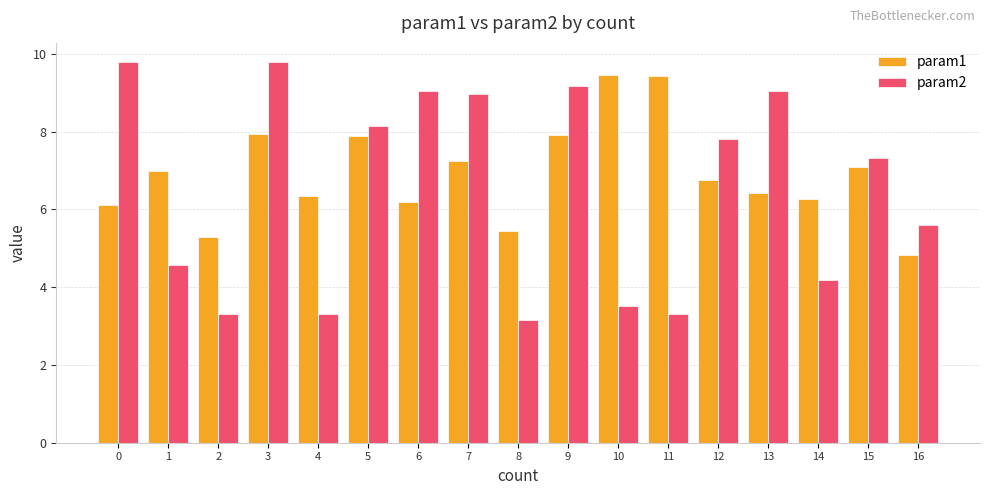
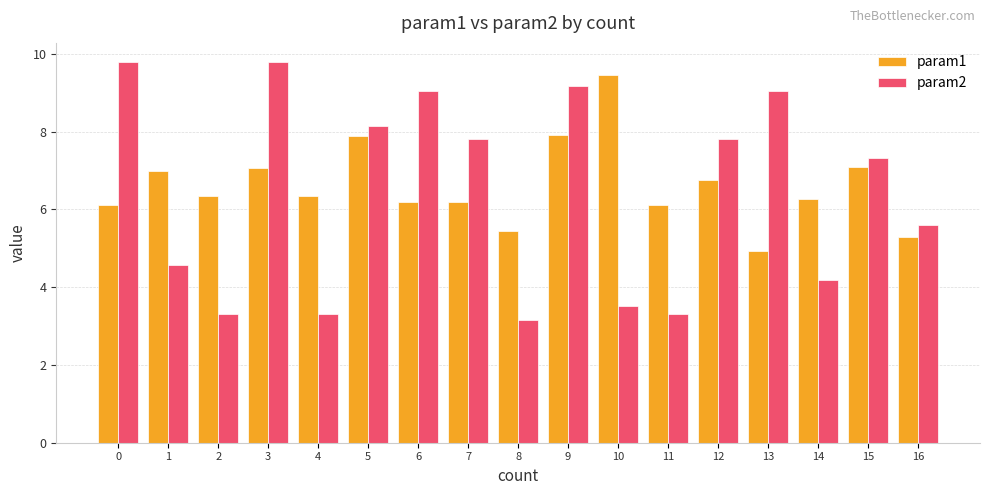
param1, 2: 5.3 -> 6.3
param1, 3: 8.0 -> 7.1
param1, 7: 7.3 -> 6.2
param2, 7: 9.0 -> 7.8
param1, 11: 9.4 -> 6.1
param1, 13: 6.4 -> 4.9
param1, 16: 4.8 -> 5.3
